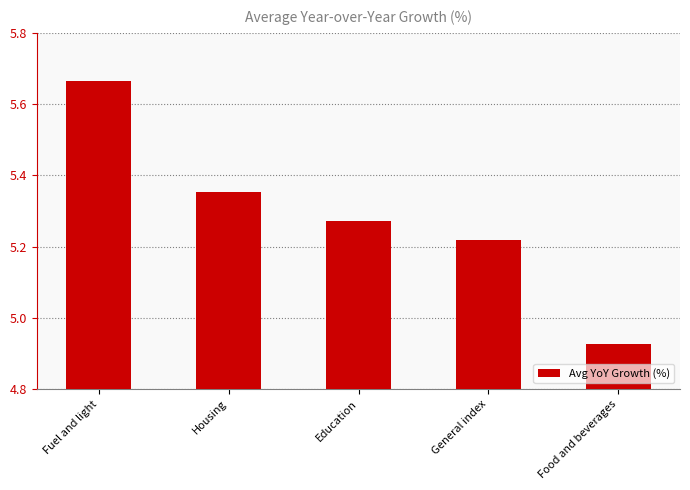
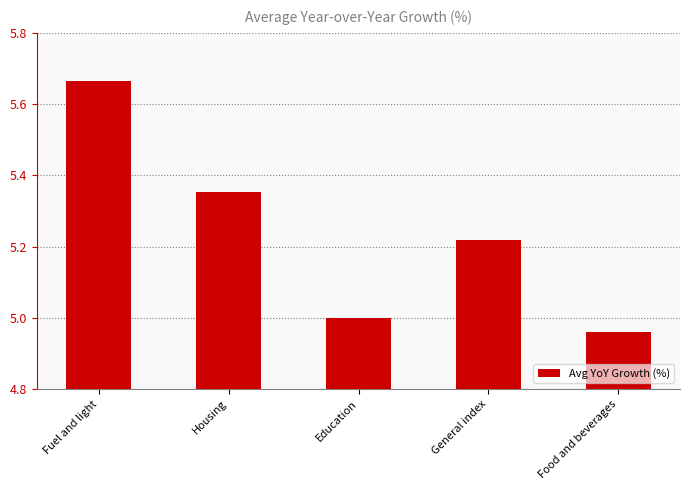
Education: 5.27 -> 5.00
Food and beverages: 4.93 -> 4.96
